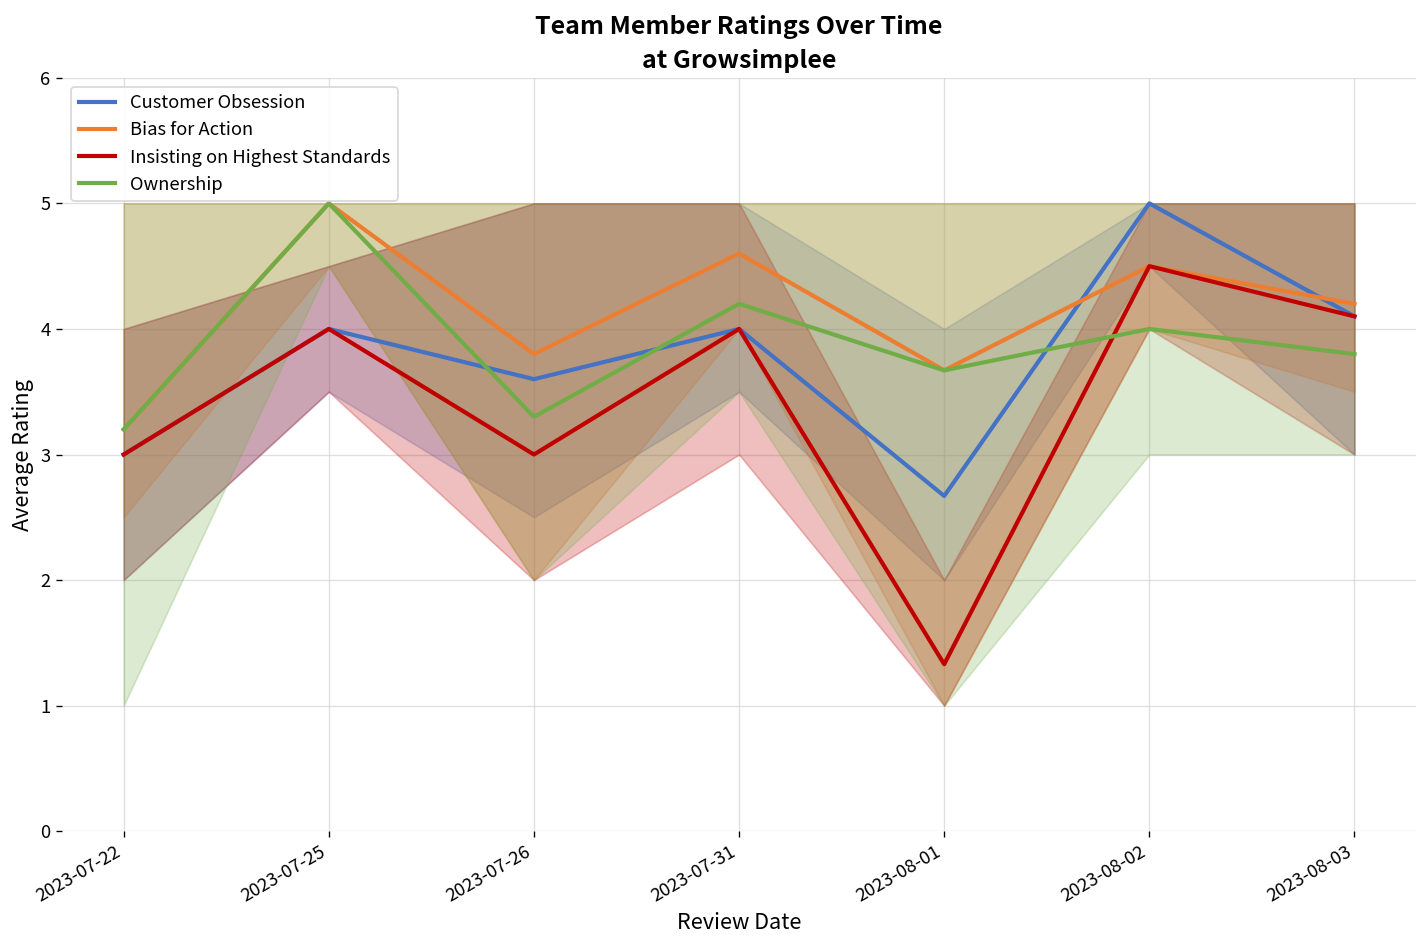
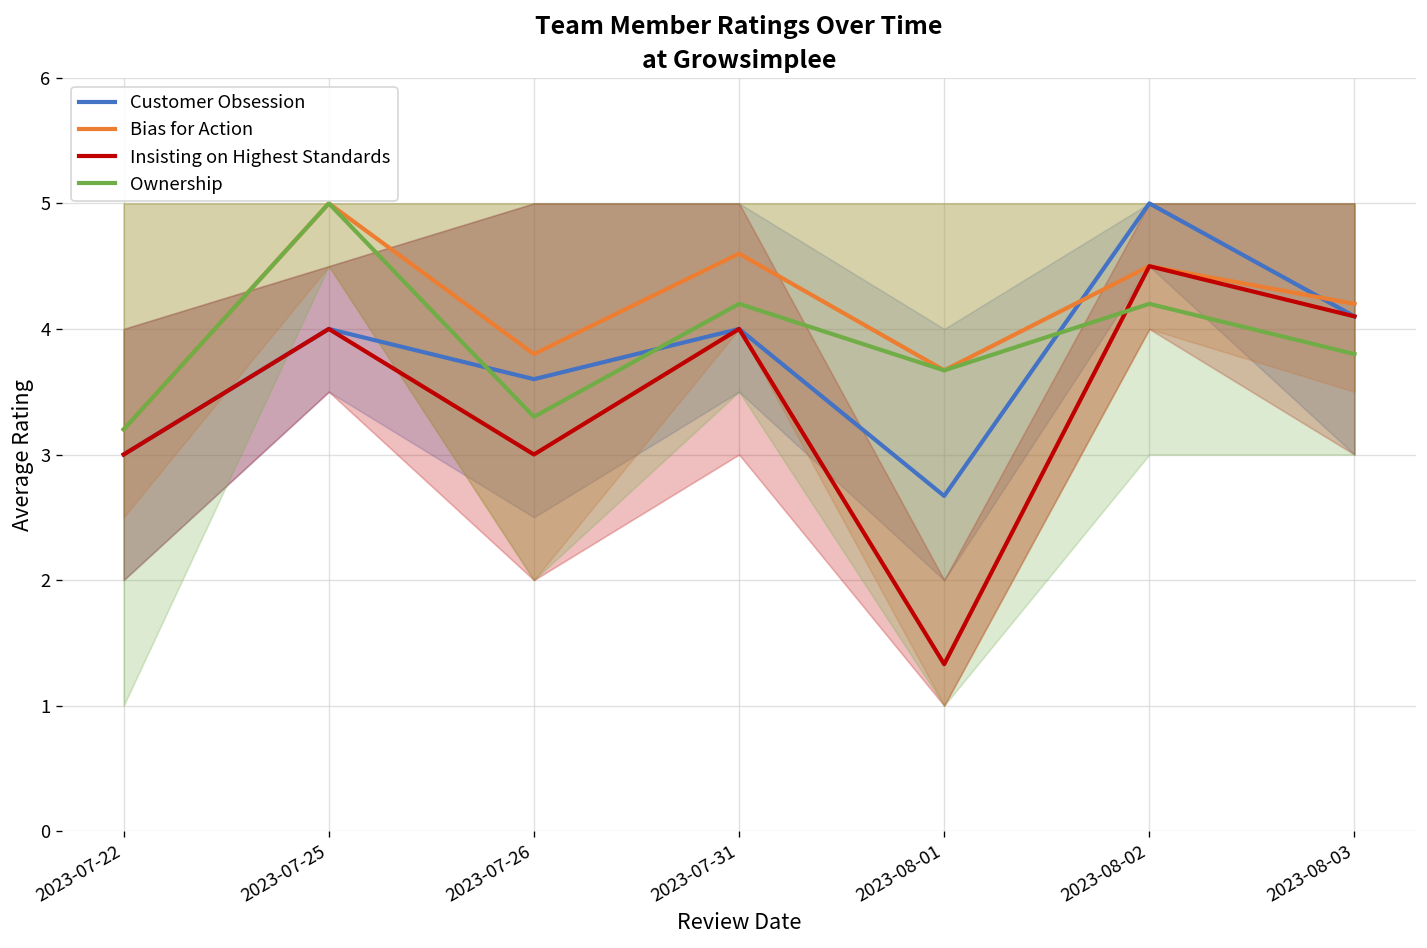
Ownership, 2023-08-02: 4.0 -> 4.2
